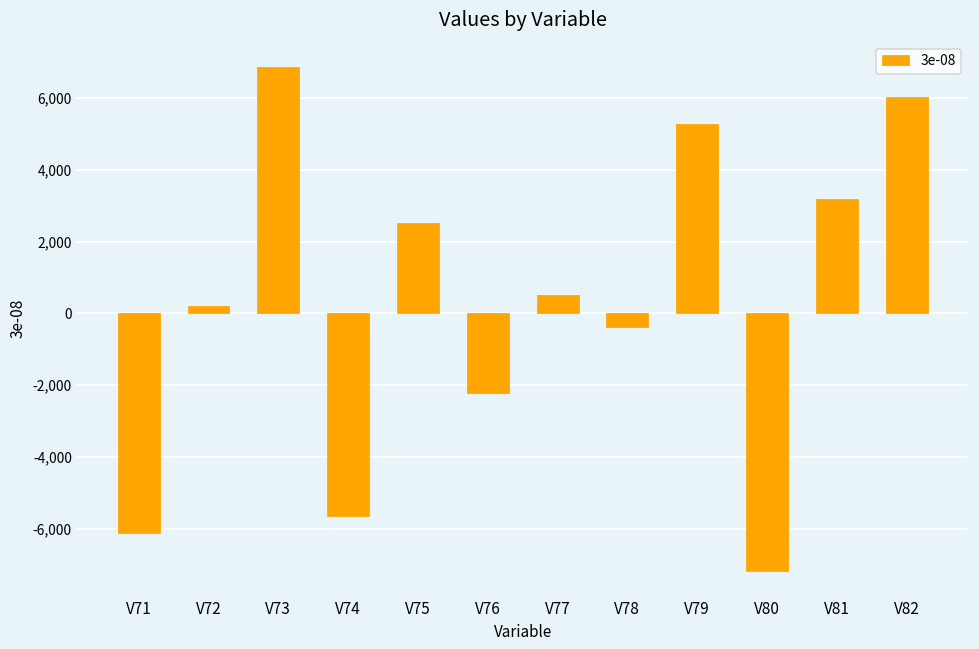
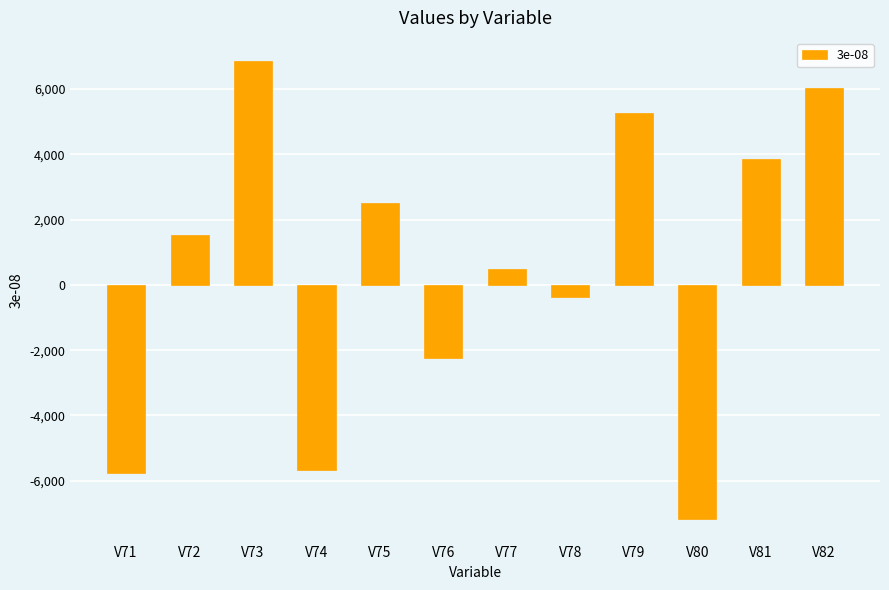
V71: -6,100 -> -5,800
V72: 200 -> 1,500
V81: 3,200 -> 3,900
